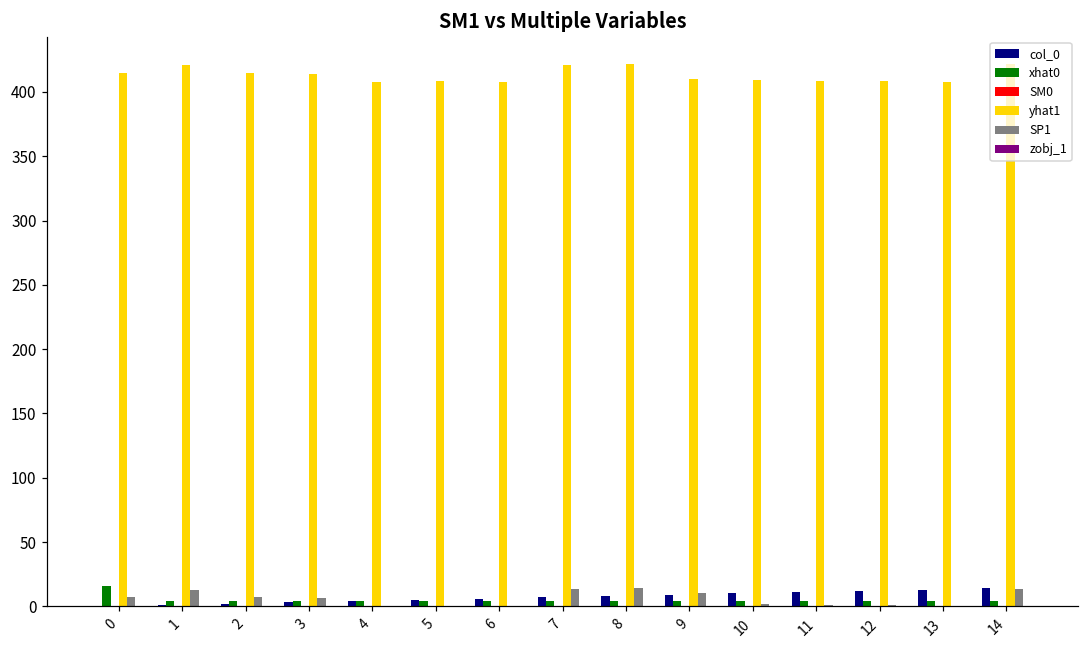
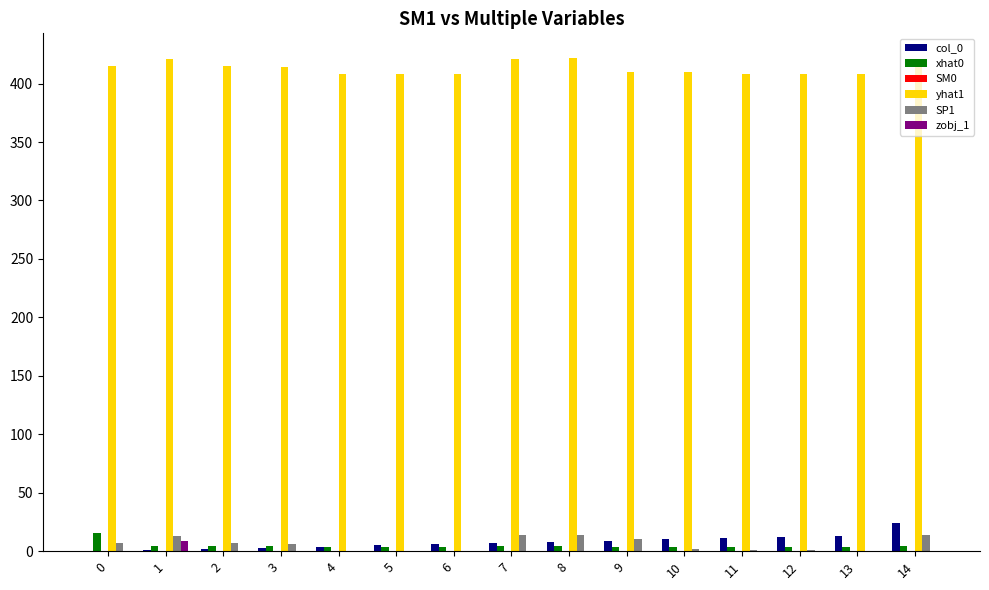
zobj_1, 1: 0 -> 9
col_0, 14: 14 -> 24
